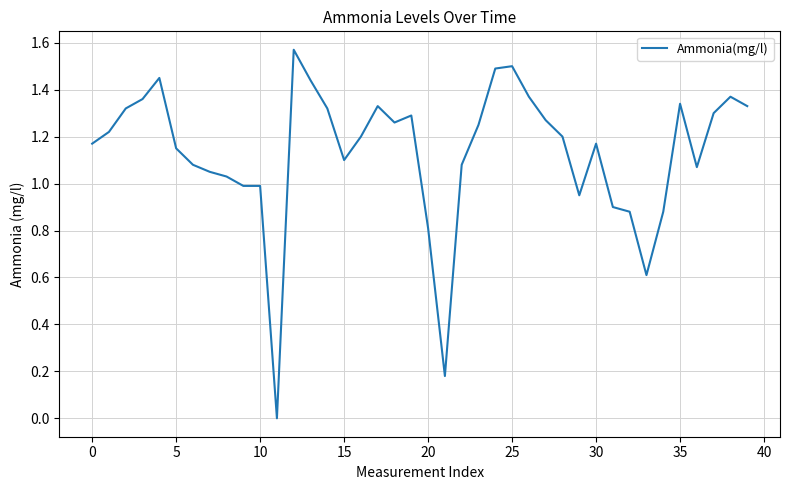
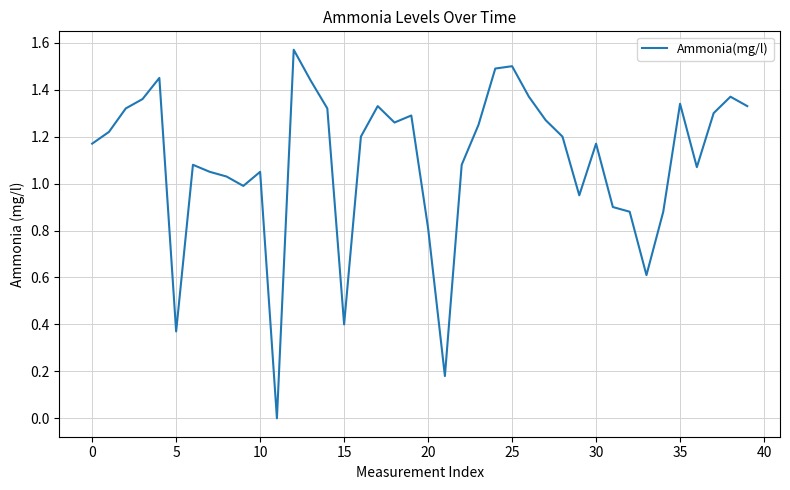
5: 1.15 -> 0.37
10: 0.99 -> 1.05
15: 1.1 -> 0.4
